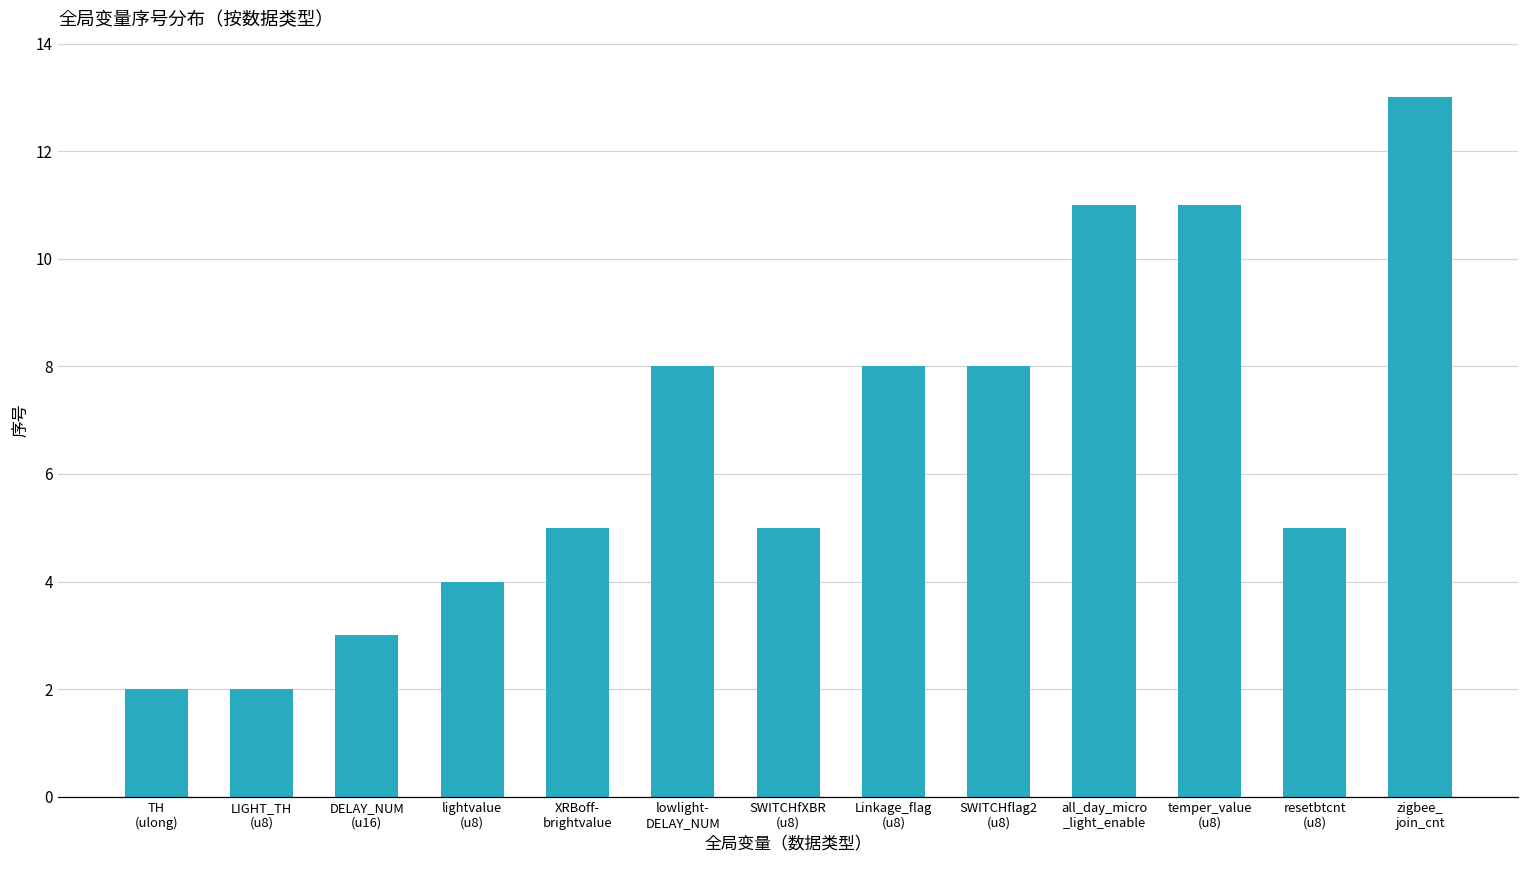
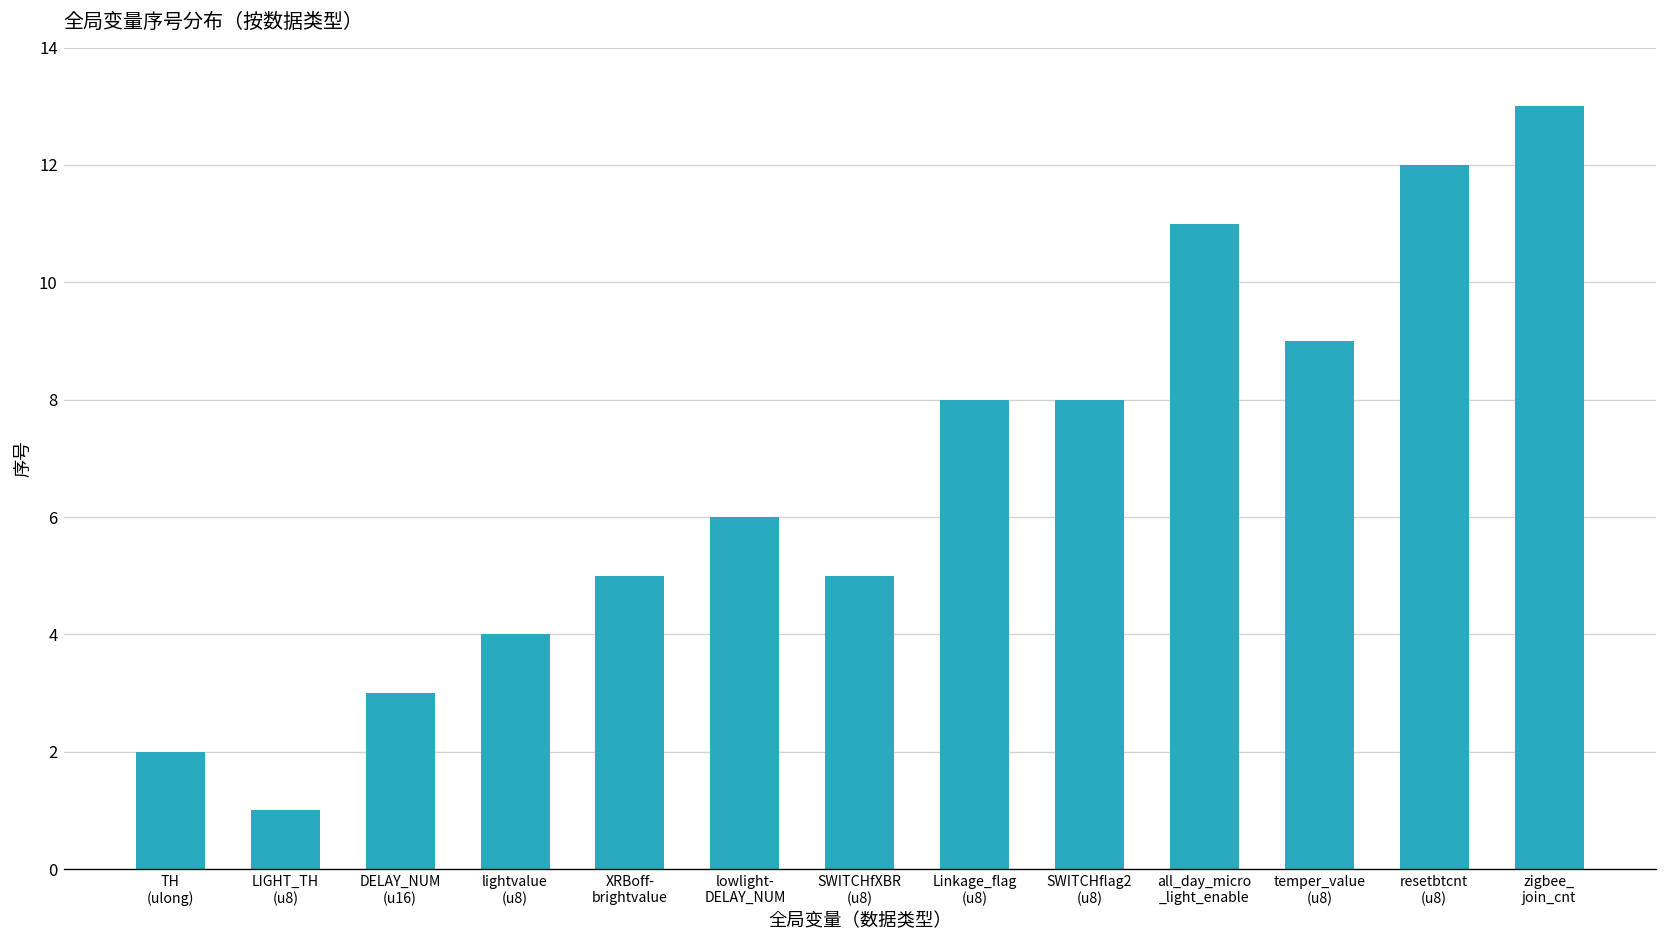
LIGHT_TH (u8): 2 -> 1
lowlight- DELAY_NUM: 8 -> 6
temper_value (u8): 11 -> 9
resetbtcnt (u8): 5 -> 12
